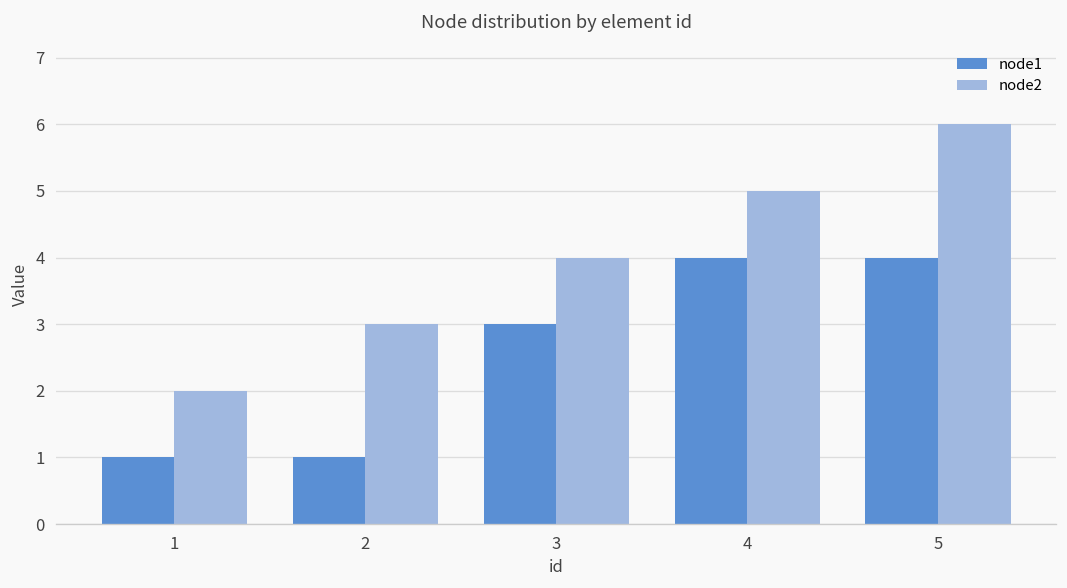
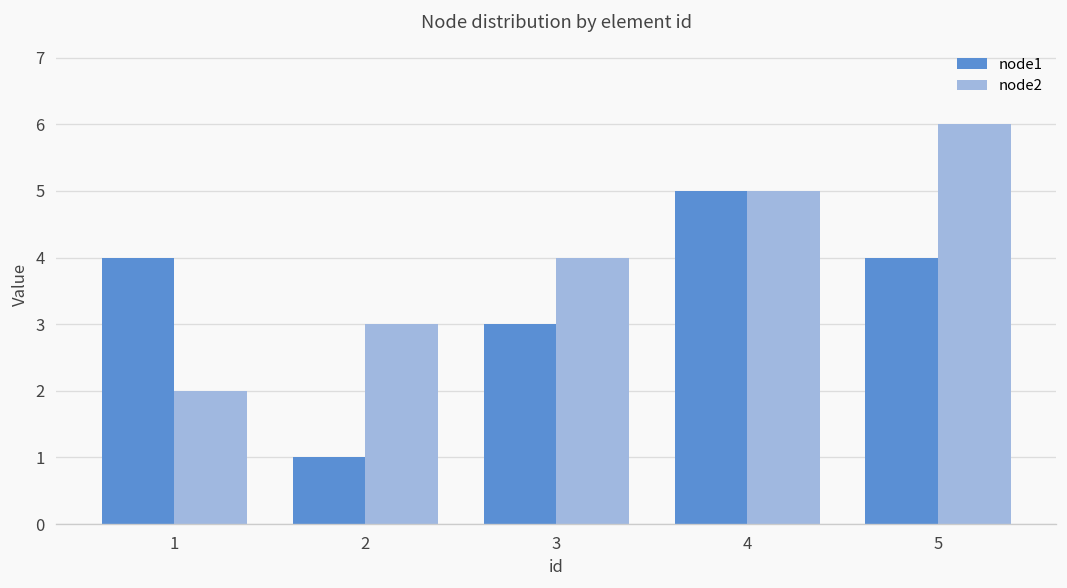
node1, 1: 1 -> 4
node1, 4: 4 -> 5
